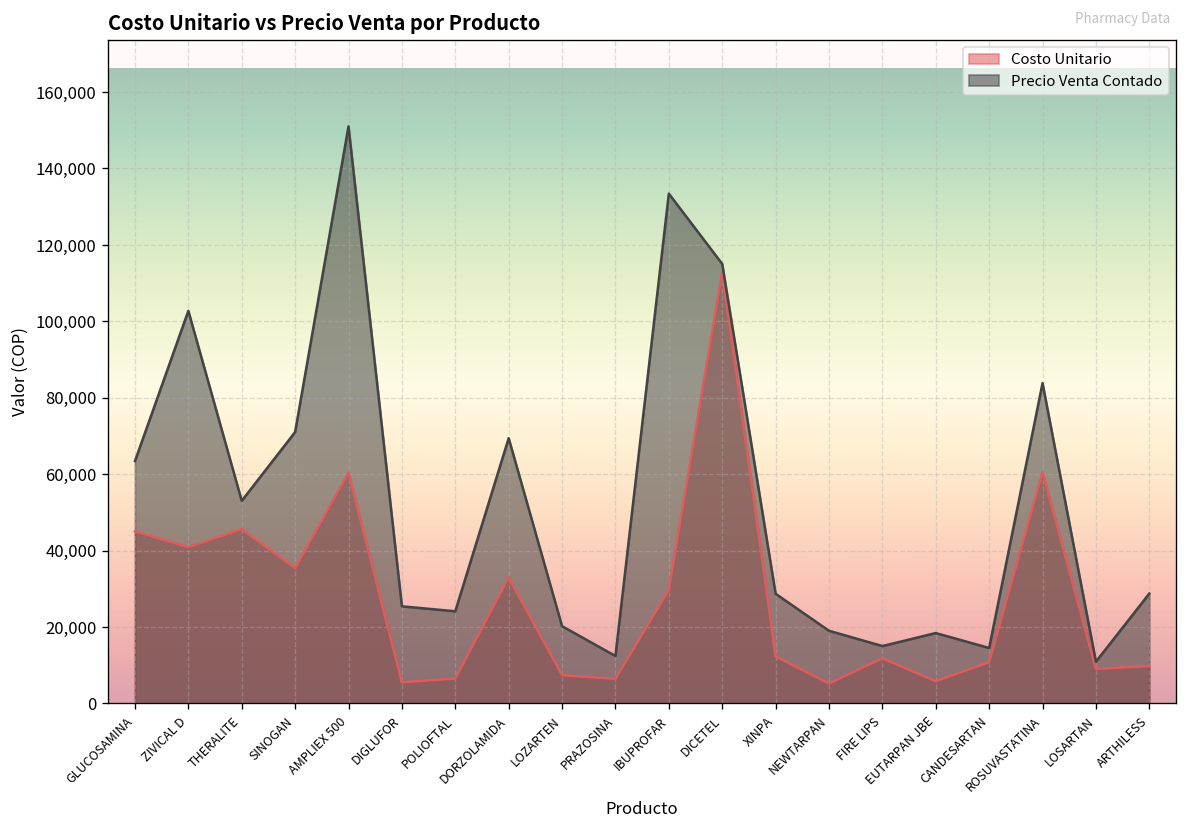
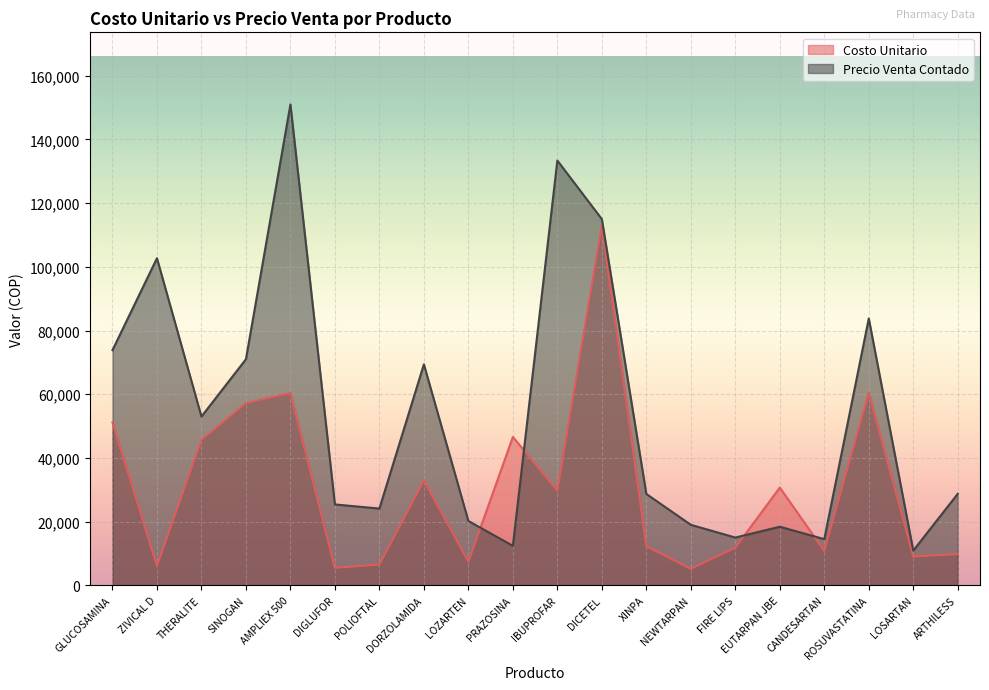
Costo Unitario, GLUCOSAMINA: 45,000 -> 51,000
Precio Venta Contado, GLUCOSAMINA: 63,000 -> 74,000
Costo Unitario, ZIVICAL D: 41,000 -> 6,000
Costo Unitario, SINOGAN: 35,000 -> 57,000
Costo Unitario, PRAZOSINA: 6,000 -> 47,000
Costo Unitario, EUTARPAN JBE: 6,000 -> 31,000
